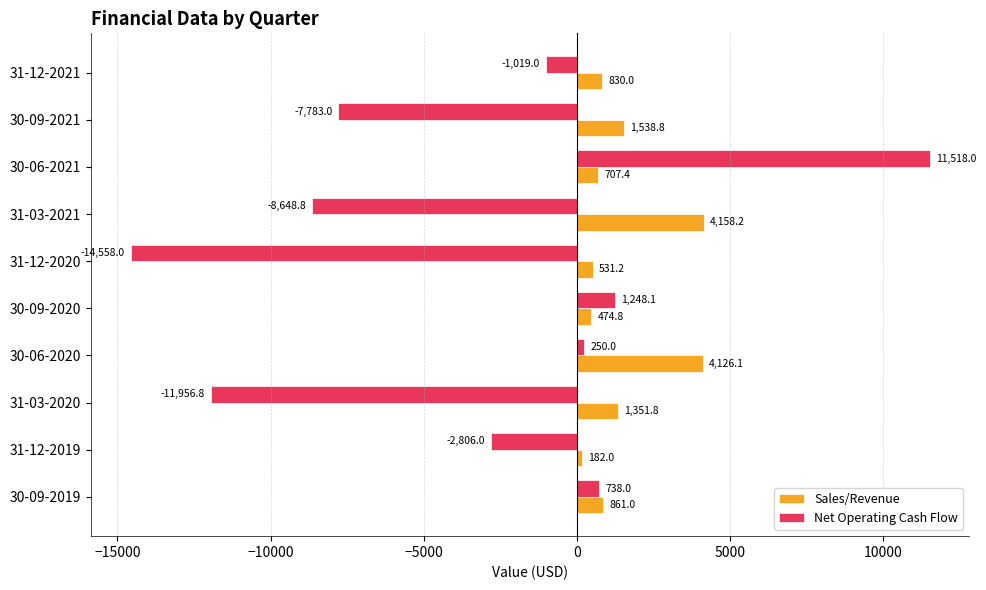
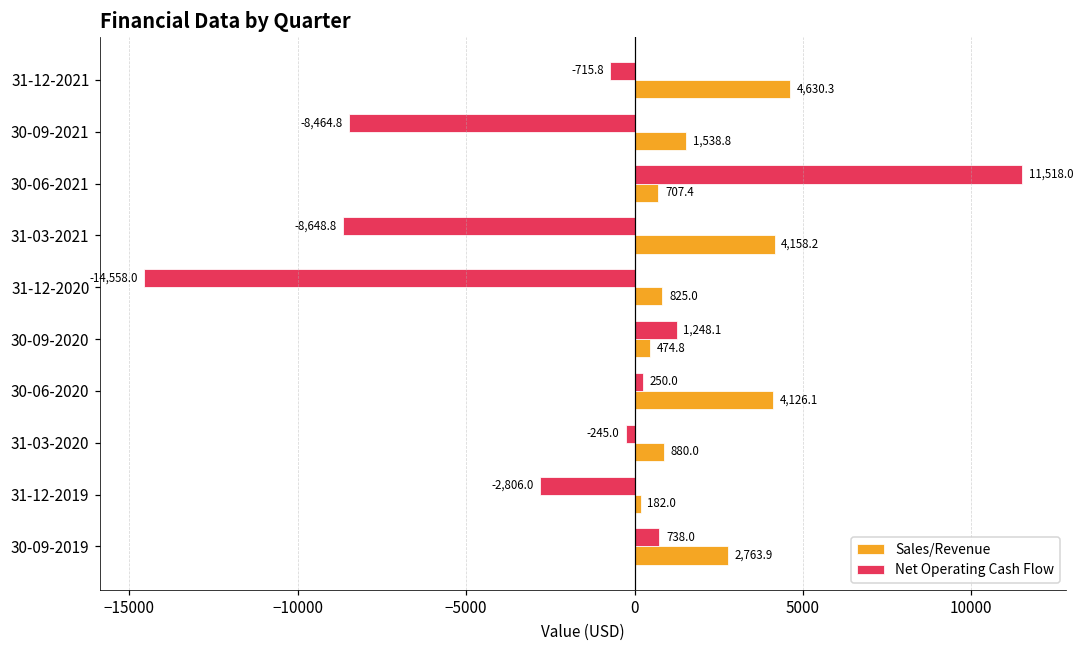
Net Operating Cash Flow, 31-12-2021: -1,019.0 -> -715.8
Sales/Revenue, 31-12-2021: 830.0 -> 4,630.3
Net Operating Cash Flow, 30-09-2021: -7,783.0 -> -8,464.8
Sales/Revenue, 31-12-2020: 531.2 -> 825.0
Net Operating Cash Flow, 31-03-2020: -11,956.8 -> -245.0
Sales/Revenue, 31-03-2020: 1,351.8 -> 880.0
Sales/Revenue, 30-09-2019: 861.0 -> 2,763.9
